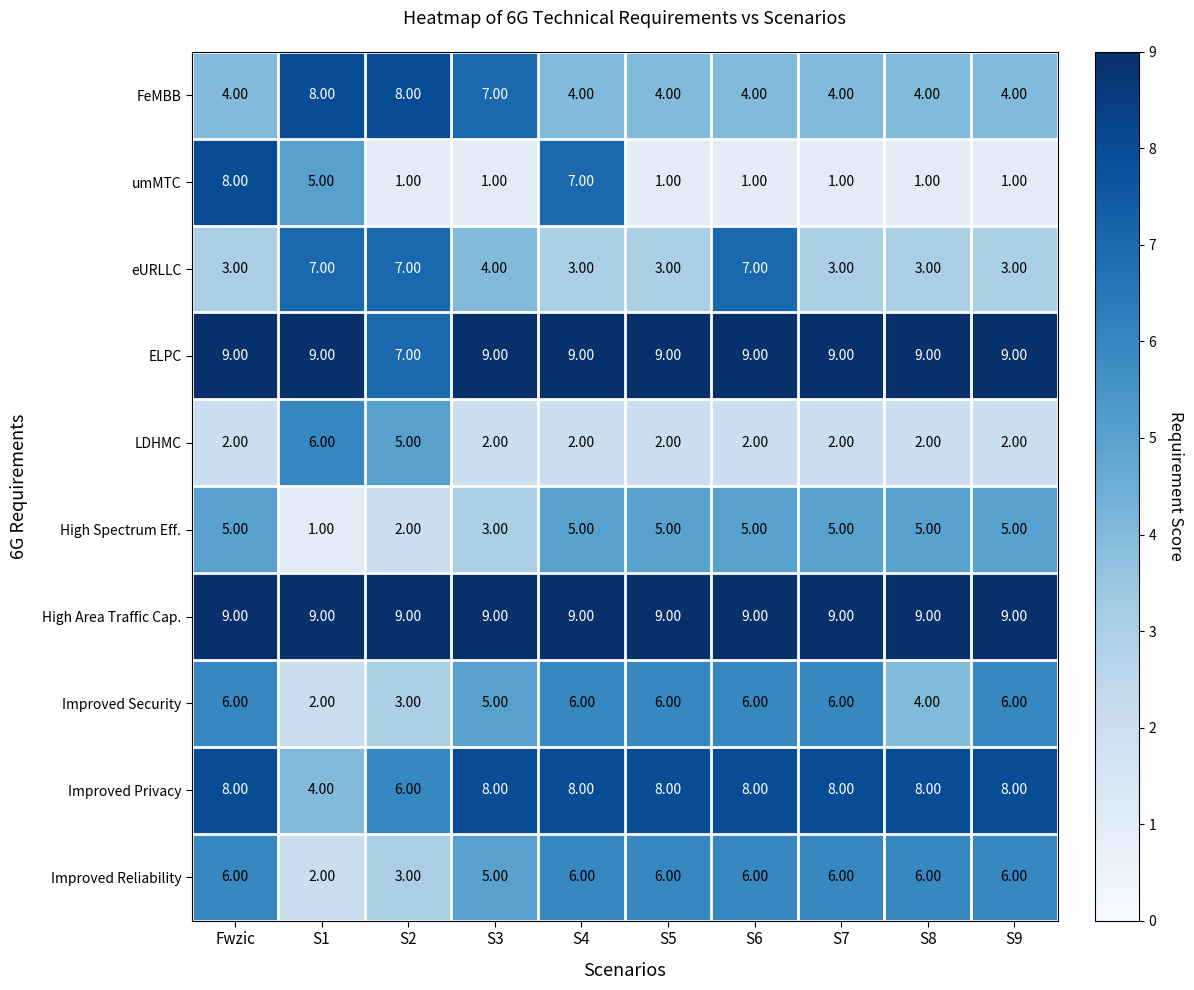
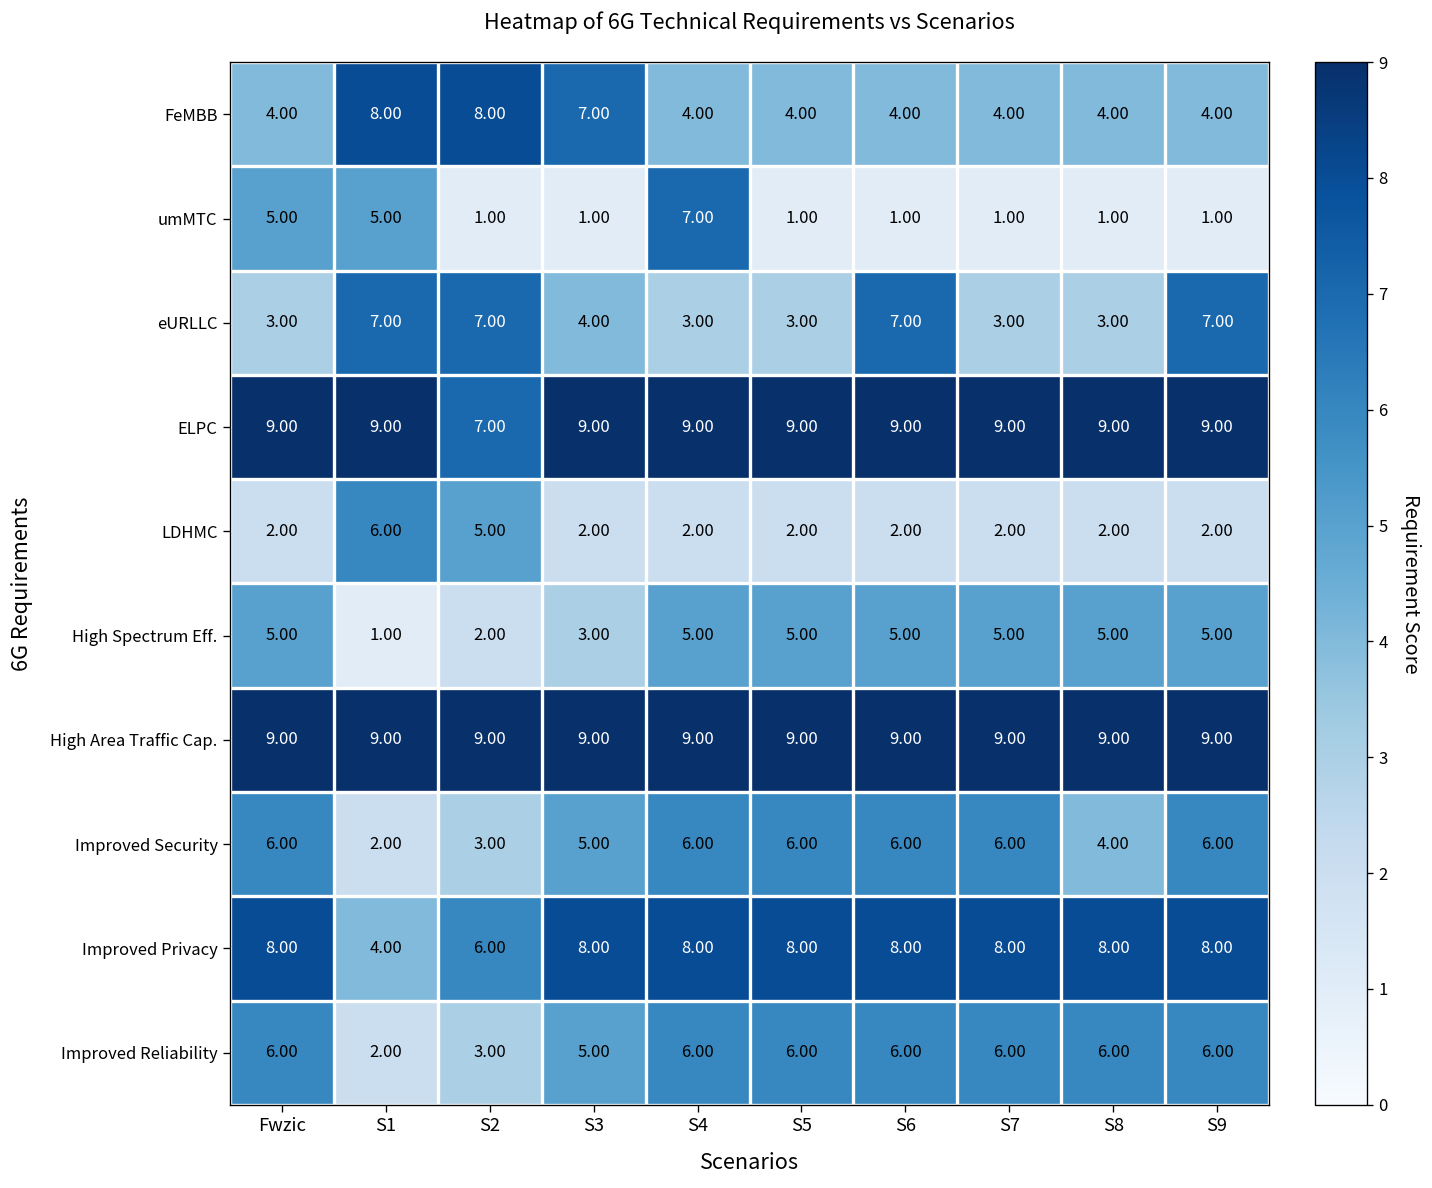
umMTC, Fwzic: 8.00 -> 5.00
eURLLC, S9: 3.00 -> 7.00
